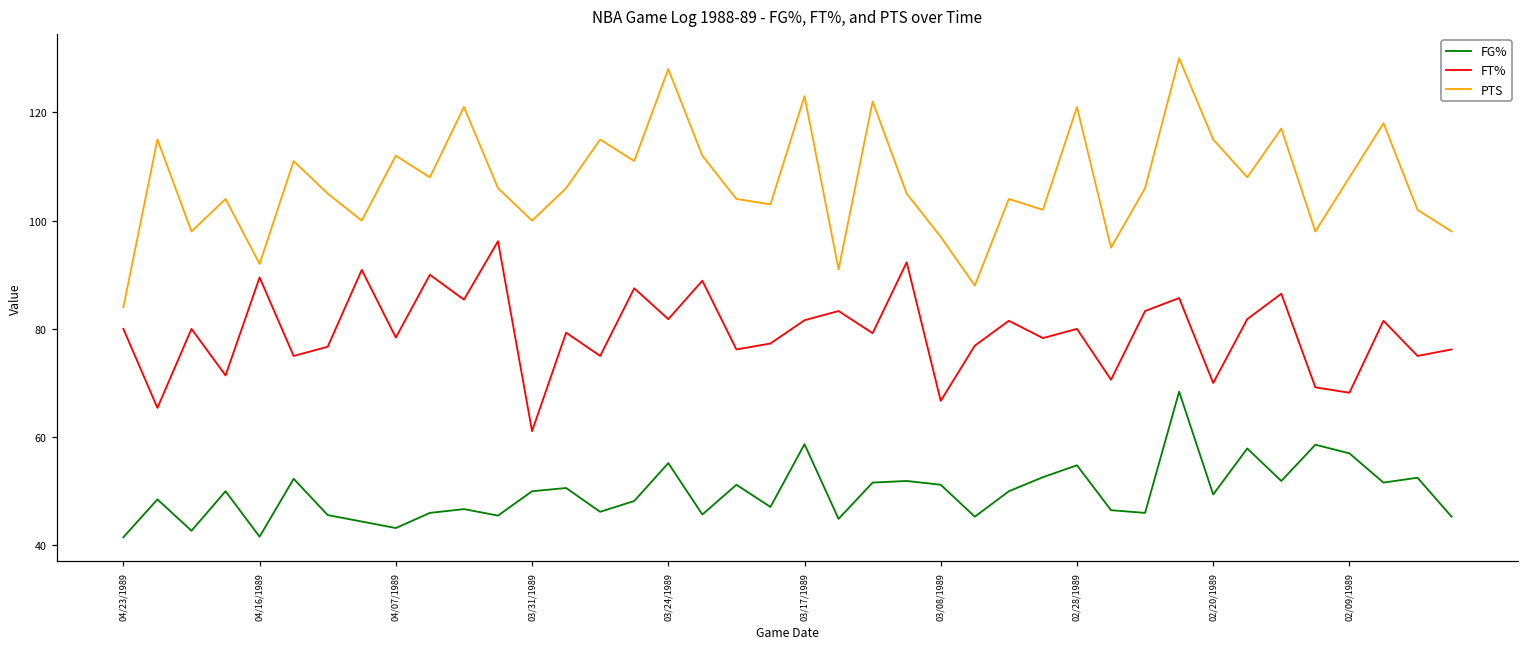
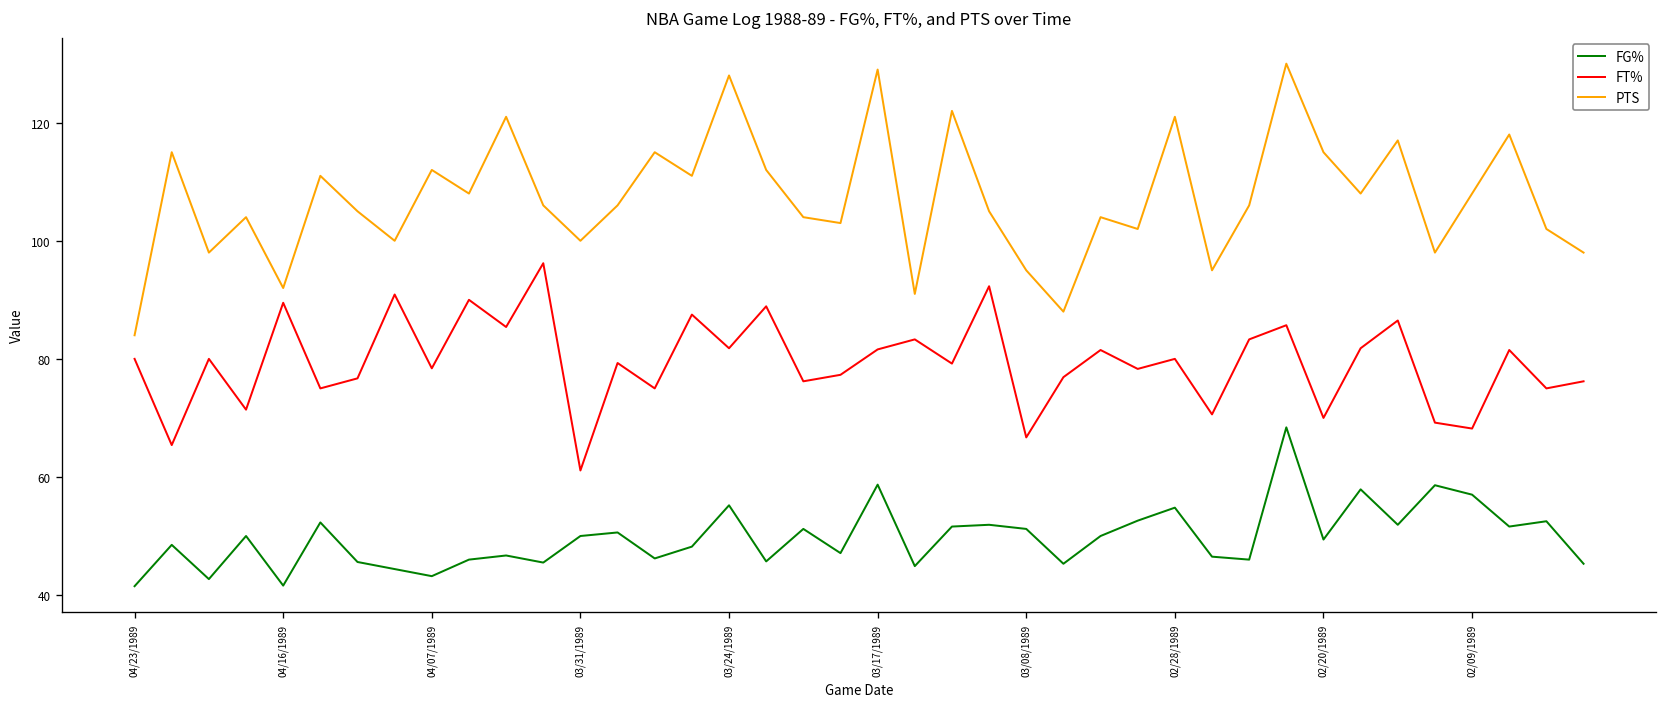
PTS, 03/17/1989: 123 -> 129
PTS, 03/08/1989: 97 -> 95
